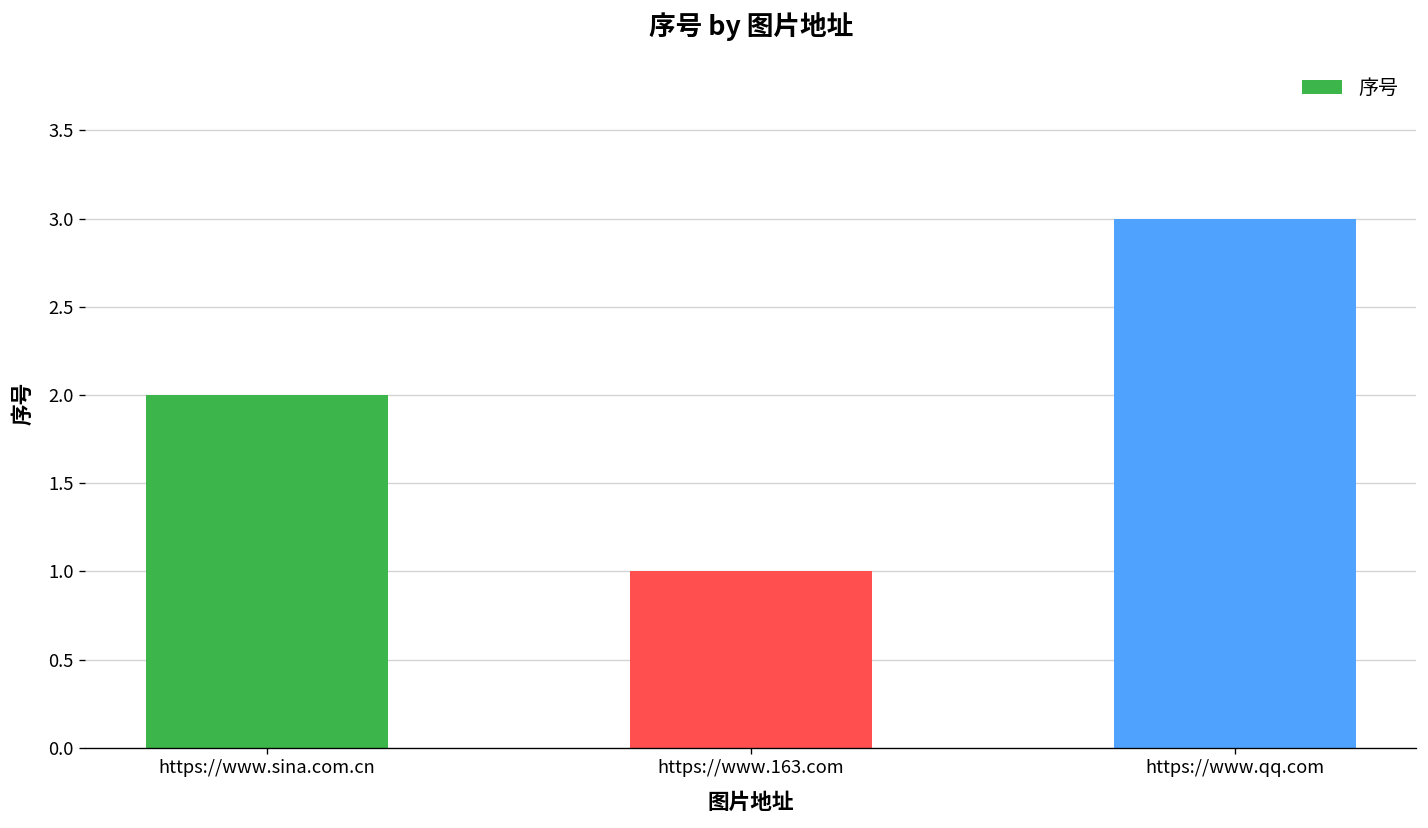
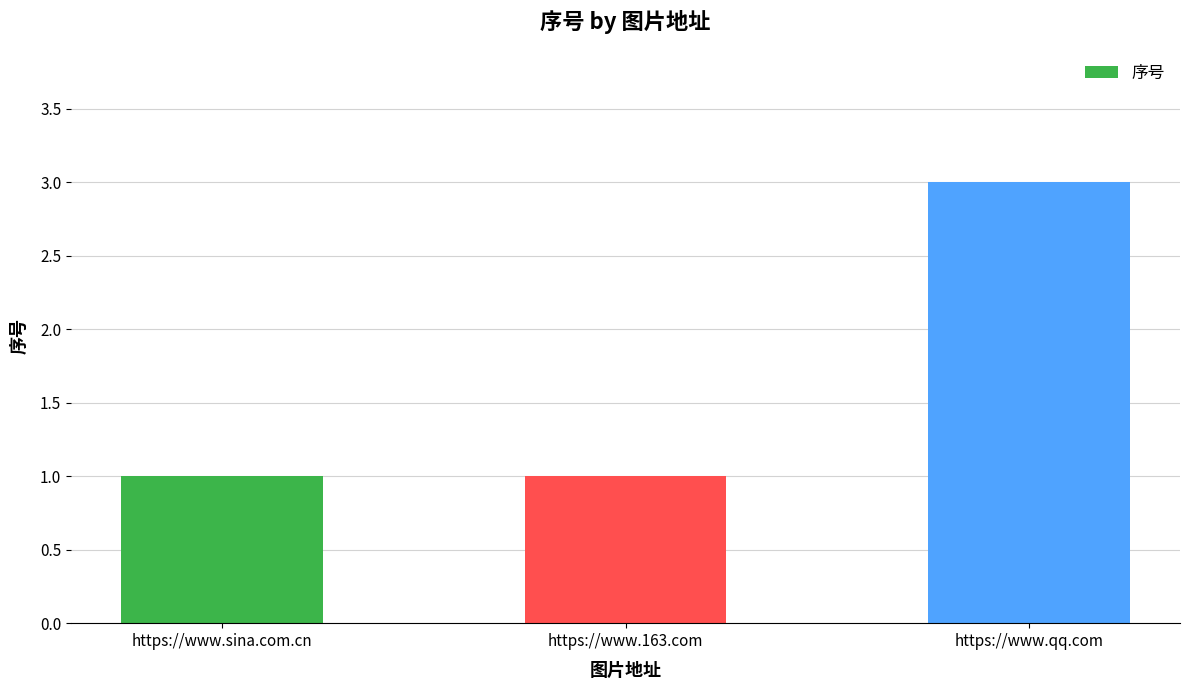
https://www.sina.com.cn: 2 -> 1
